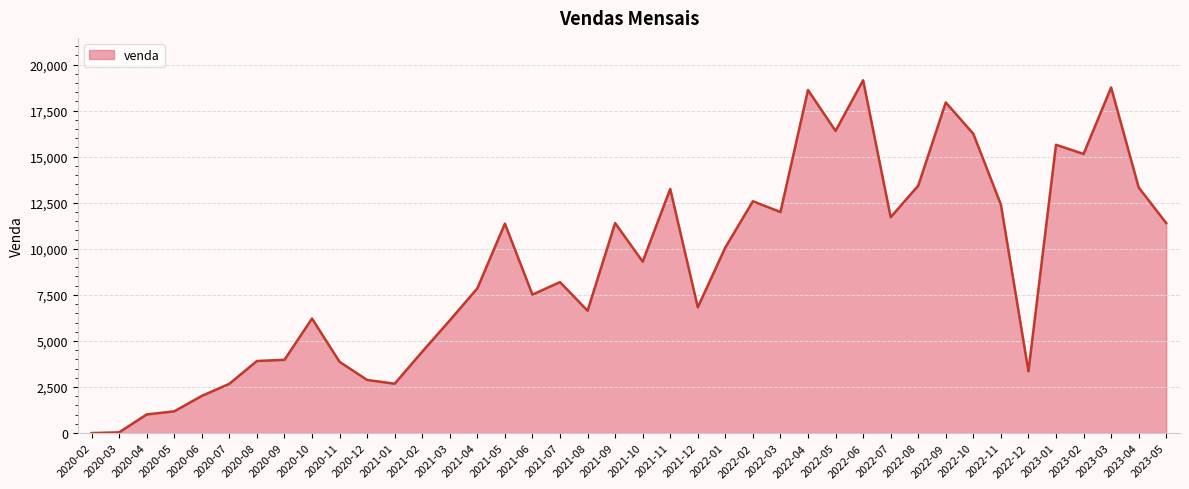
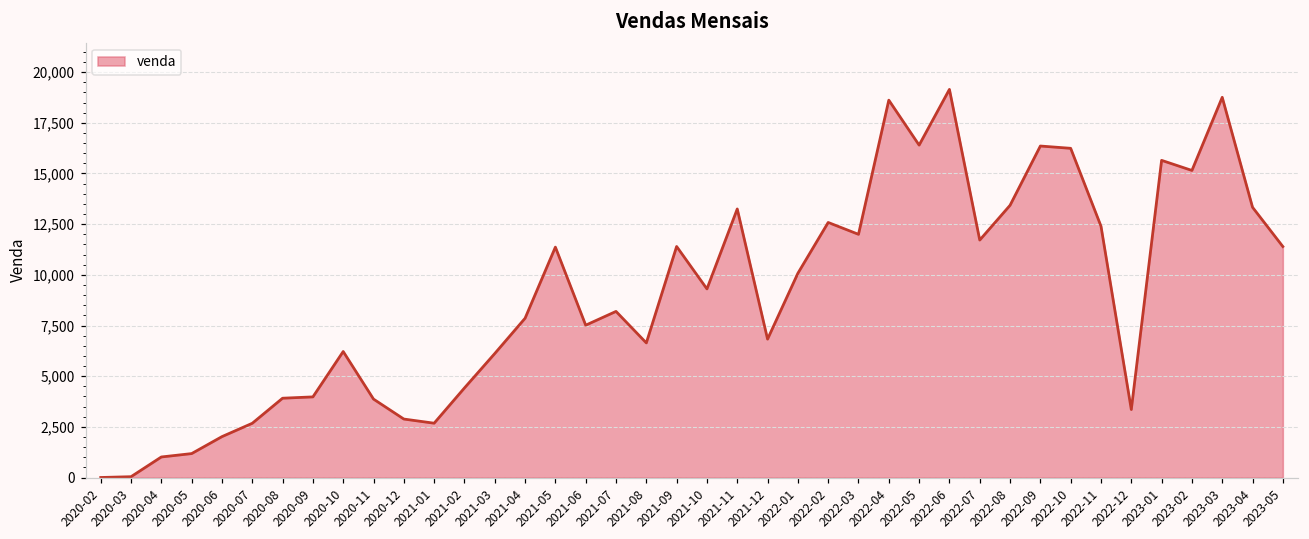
2022-09: 17,900 -> 16,400
